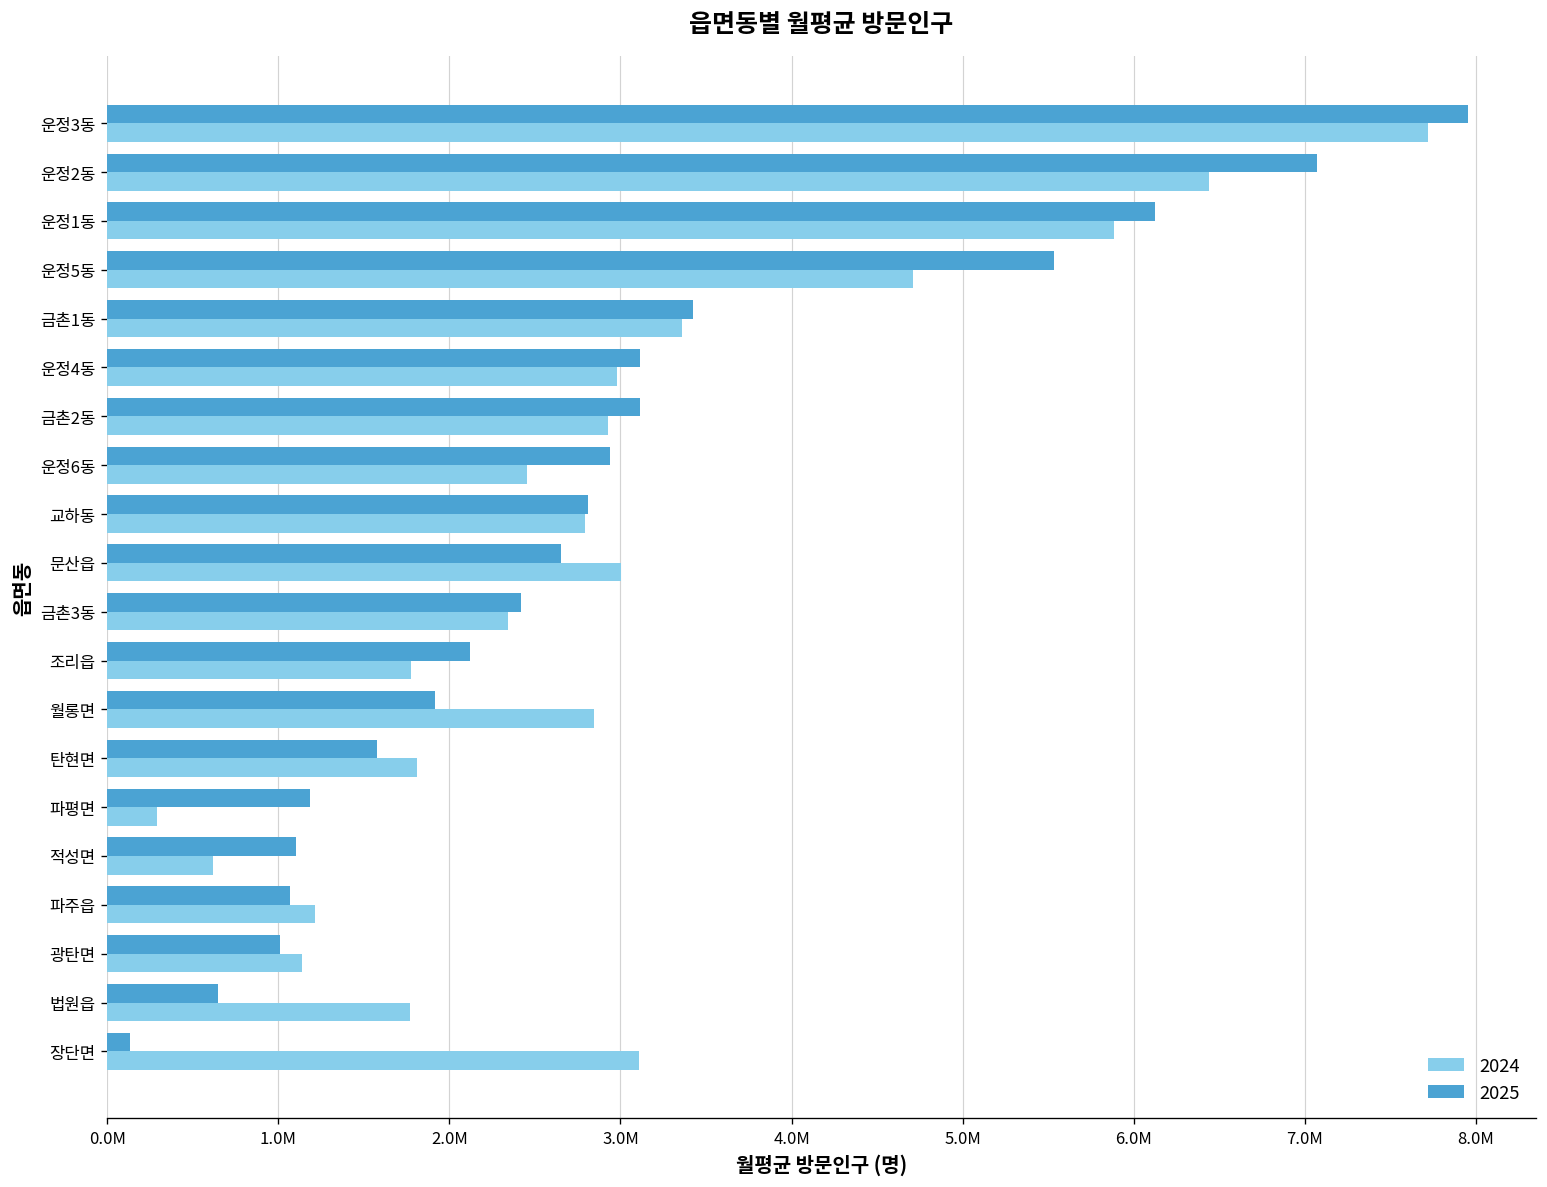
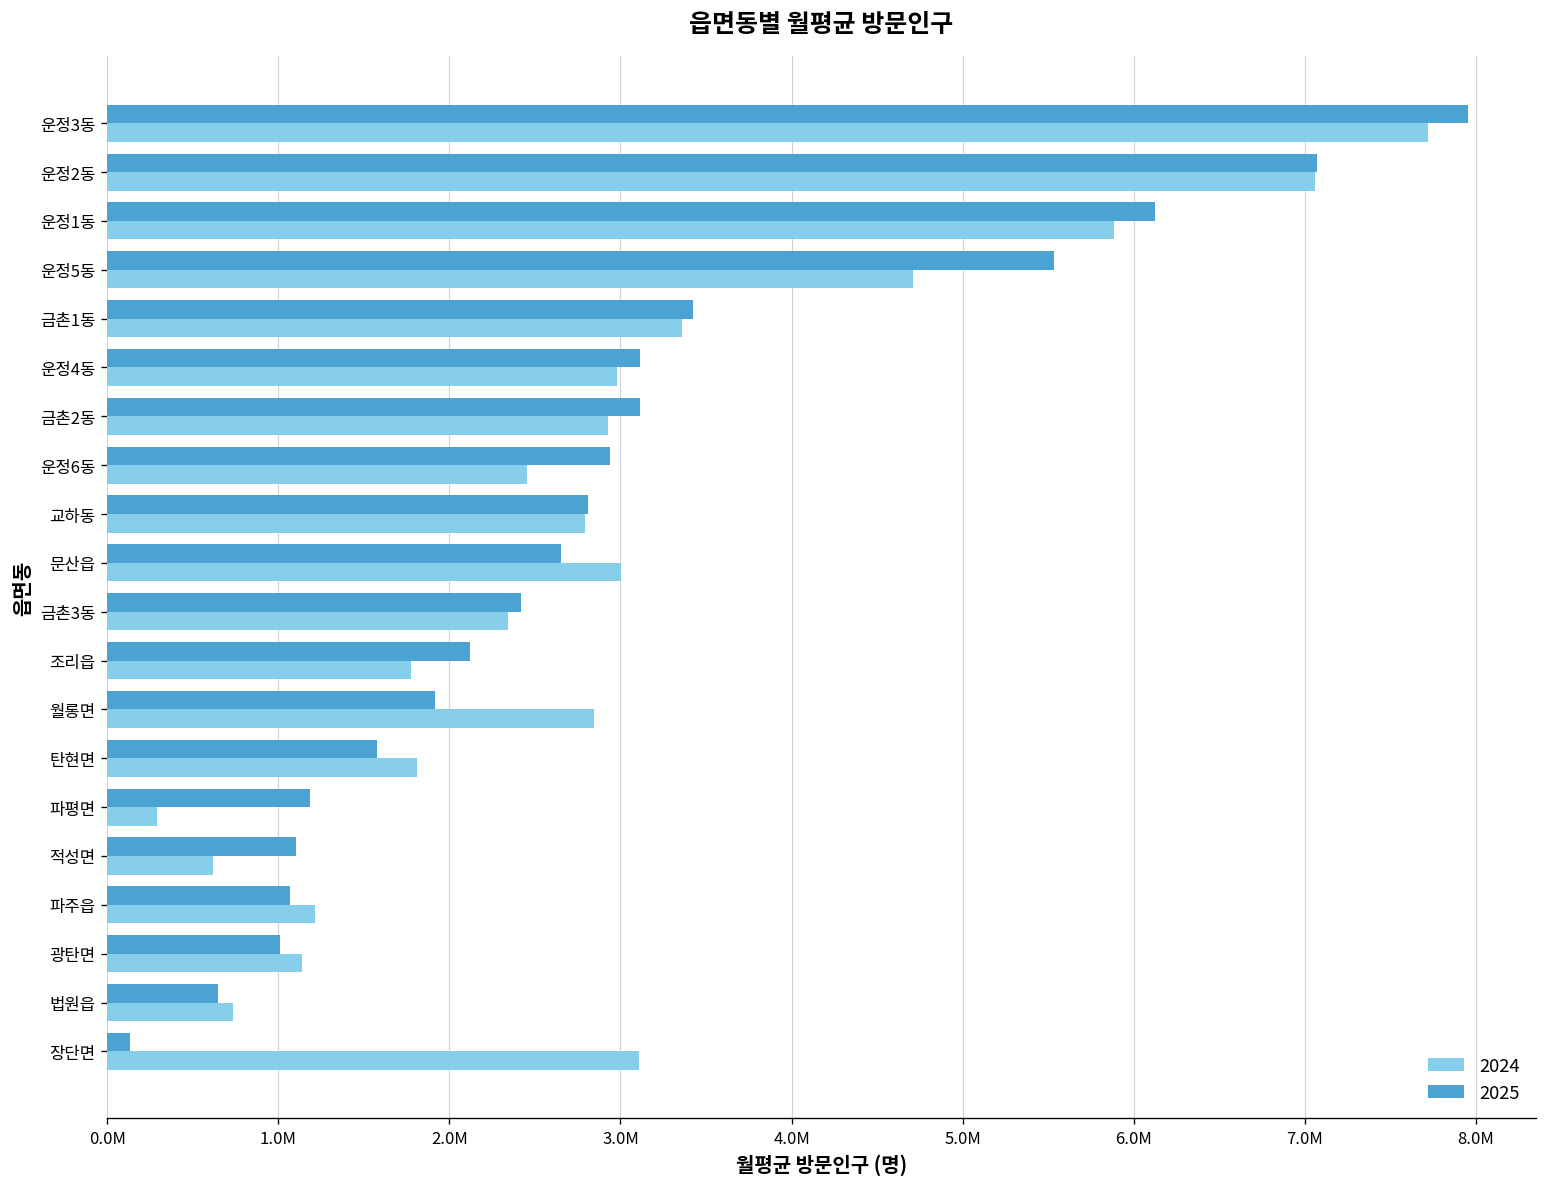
2024, 운정2동: 6440000 -> 7060000
2024, 법원읍: 1770000 -> 740000
